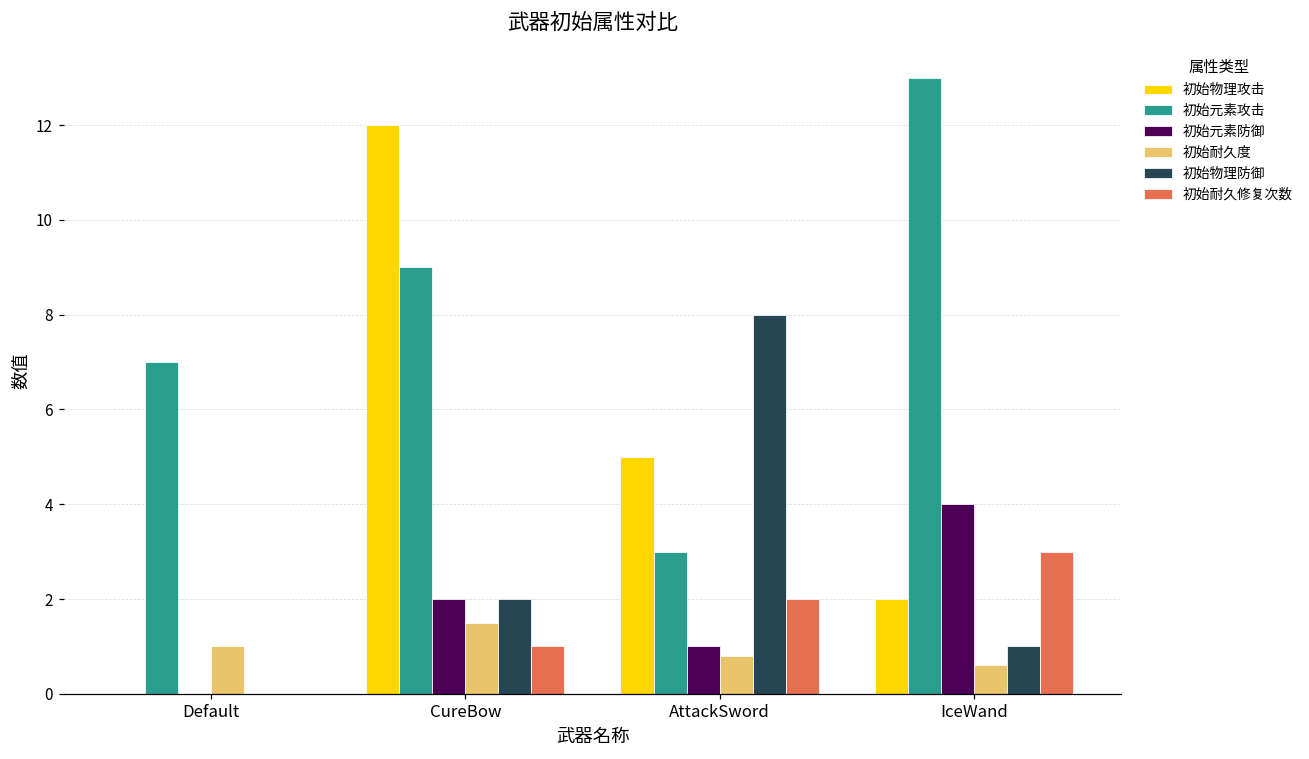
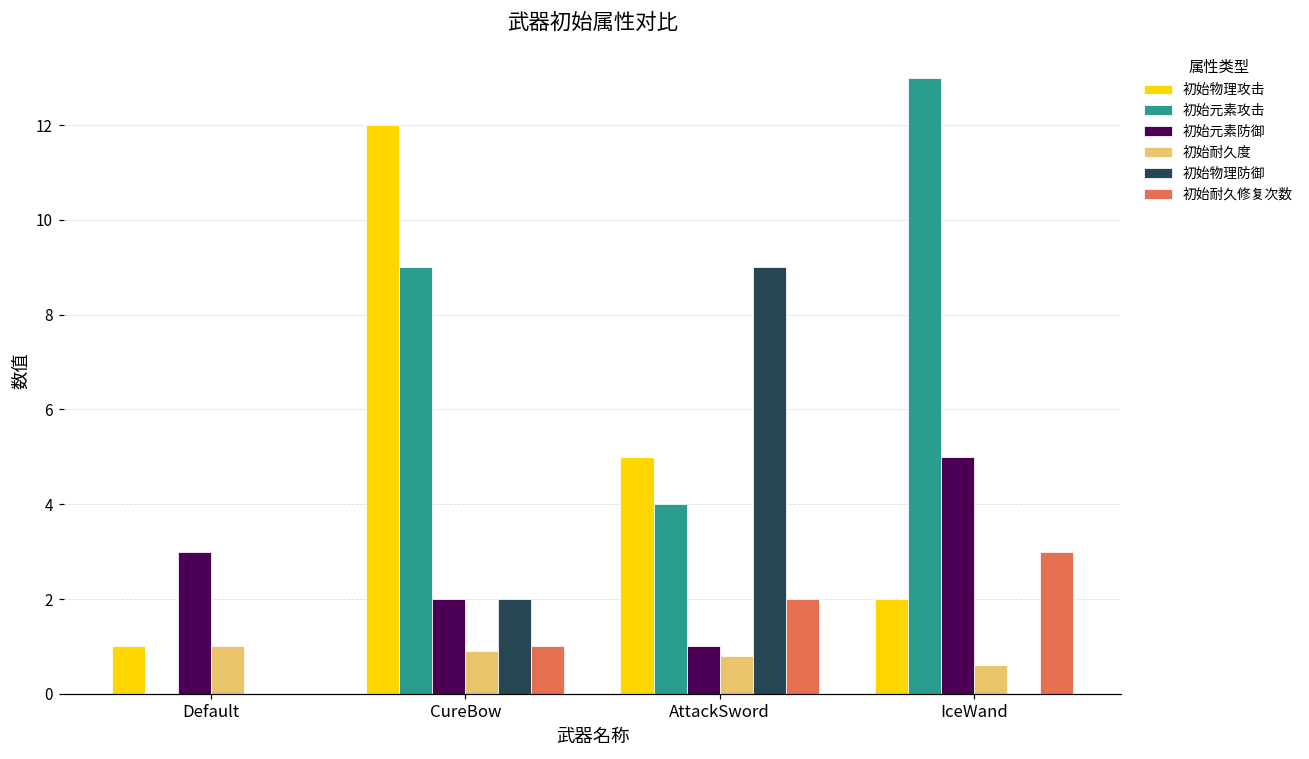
初始物理攻击, Default: 0 -> 1
初始元素攻击, Default: 7 -> 0
初始元素防御, Default: 0 -> 3
初始耐久度, CureBow: 1.5 -> 0.9
初始元素攻击, AttackSword: 3 -> 4
初始物理防御, AttackSword: 8 -> 9
初始元素防御, IceWand: 4 -> 5
初始物理防御, IceWand: 1 -> 0
